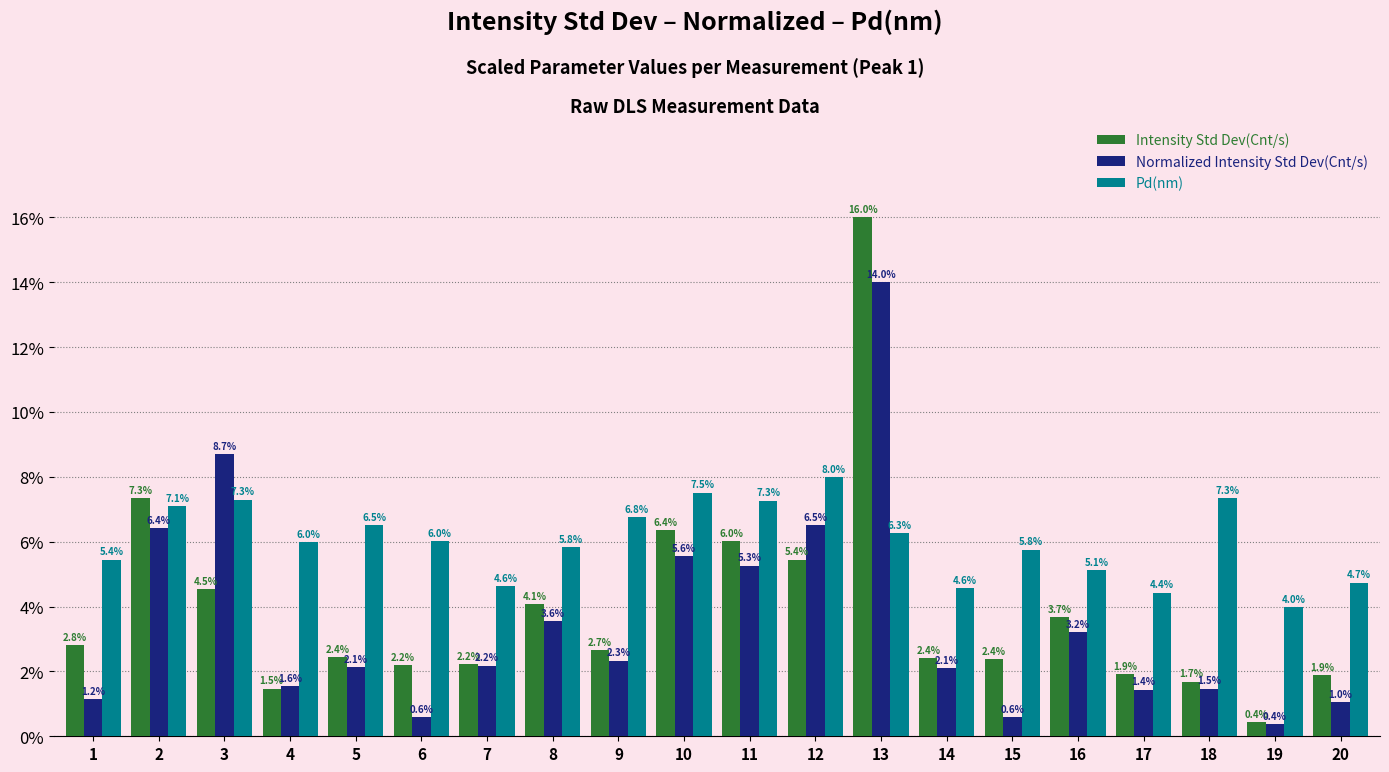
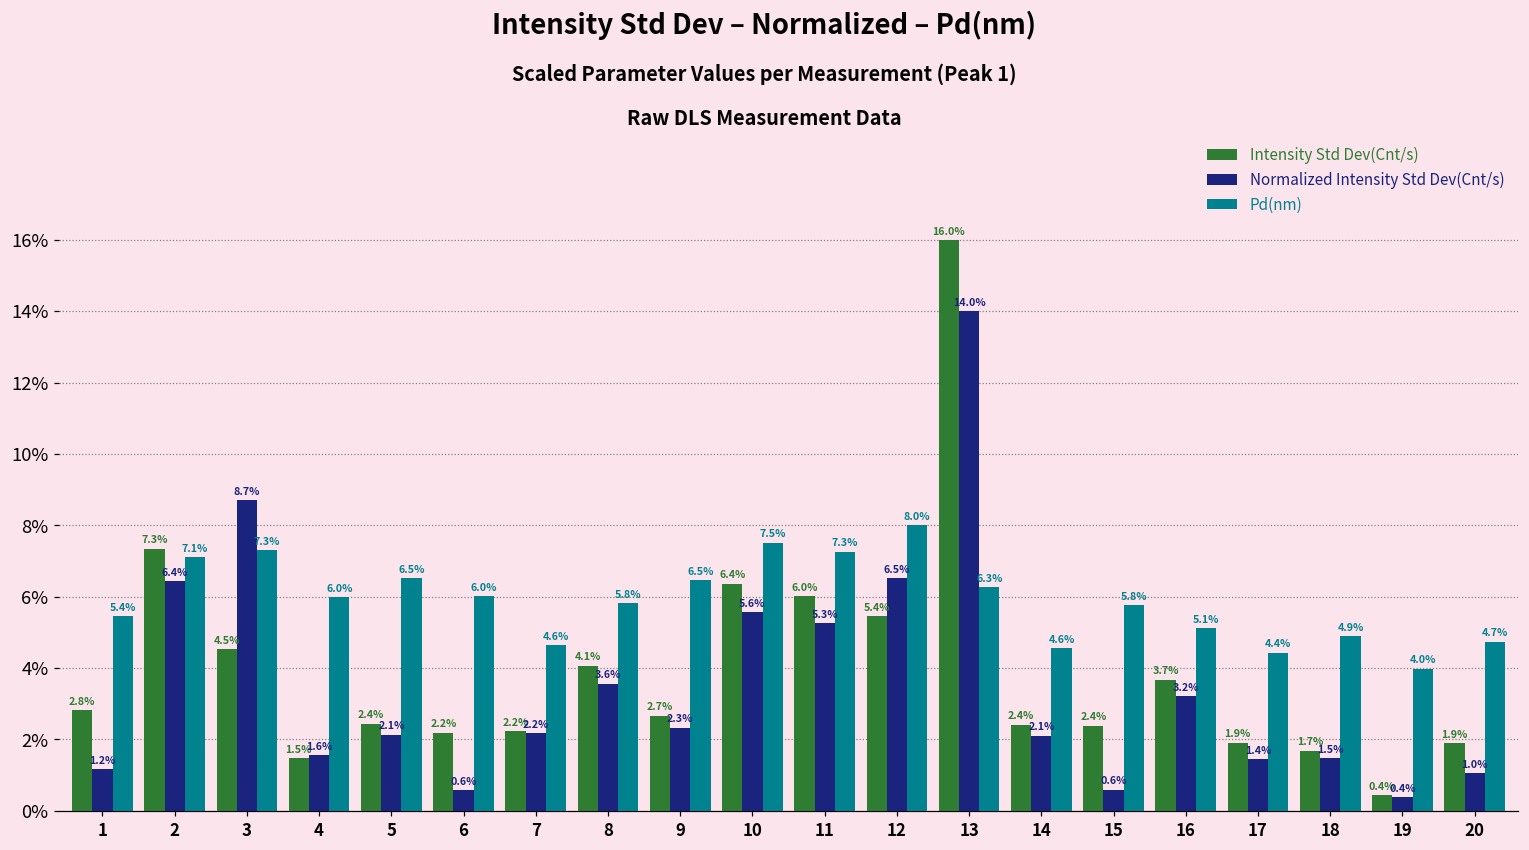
Pd(nm), 9: 6.8% -> 6.5%
Pd(nm), 18: 7.3% -> 4.9%
